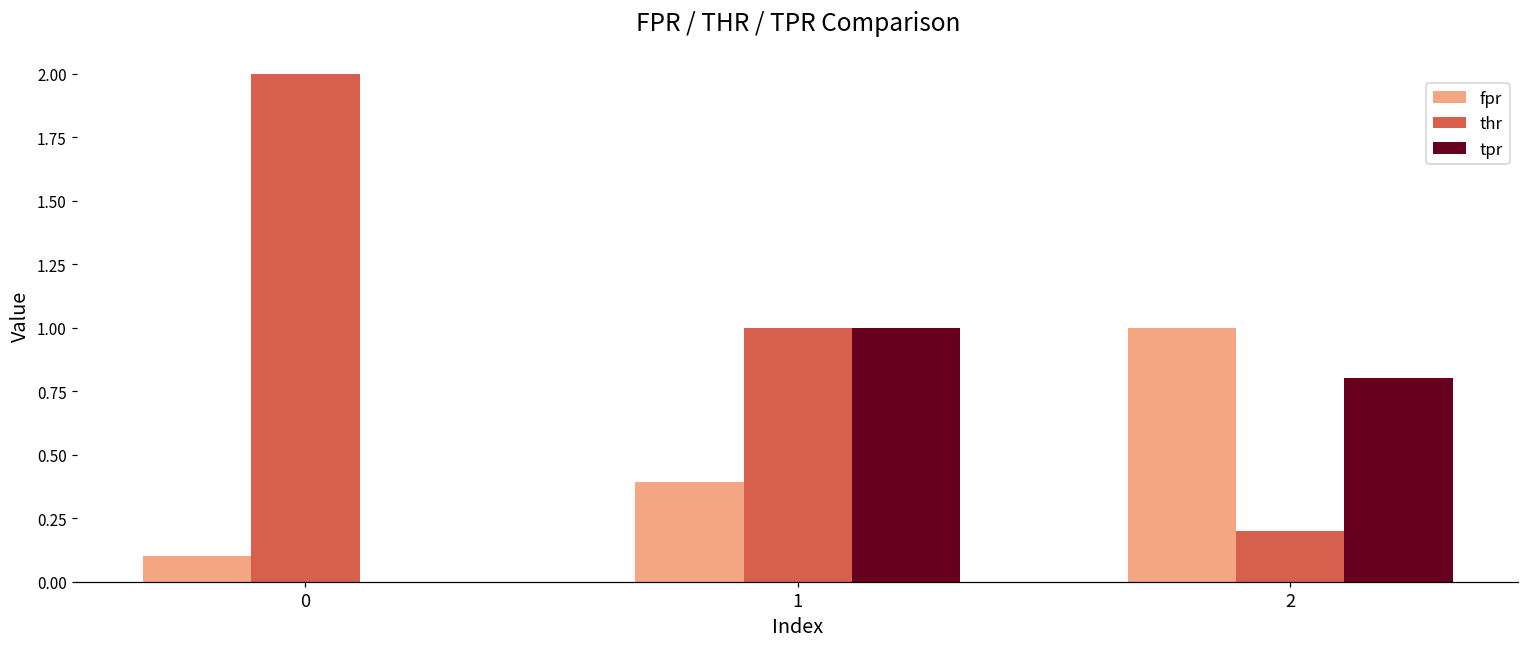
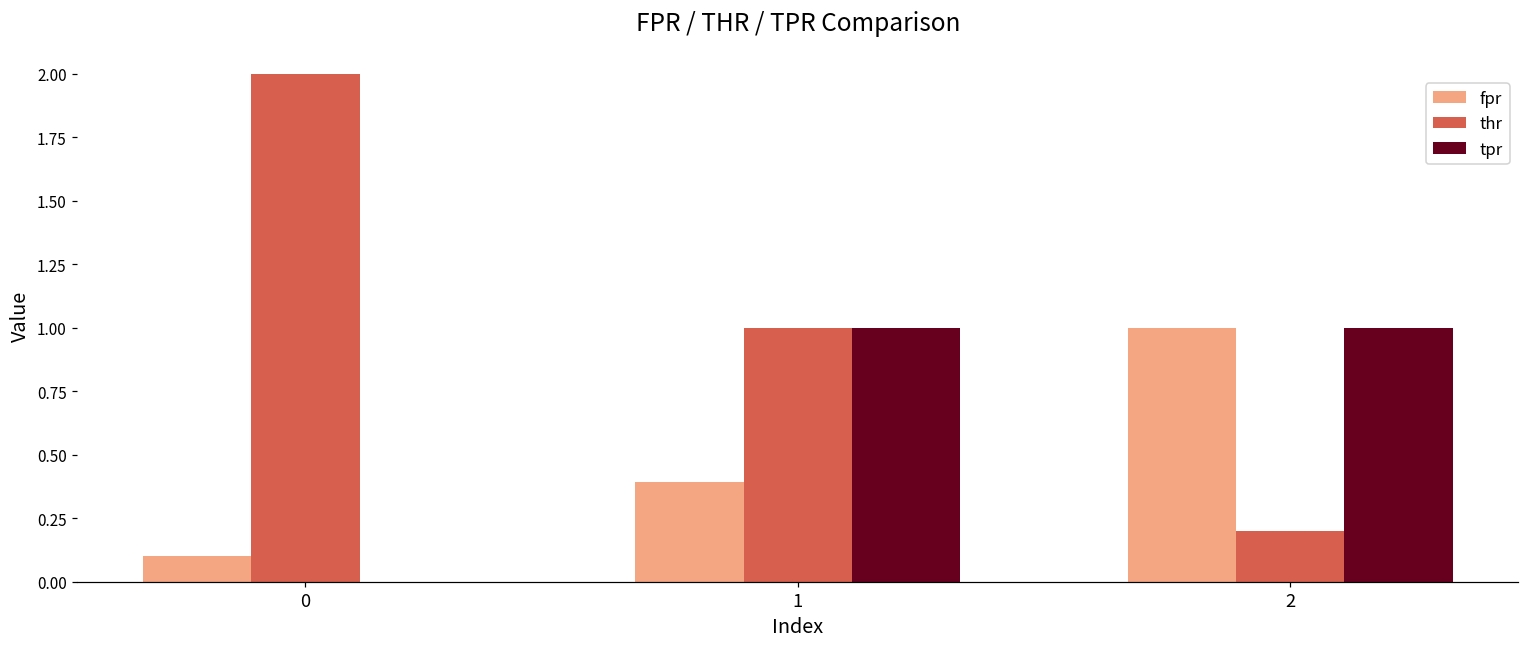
tpr, 2: 0.8 -> 1.0
